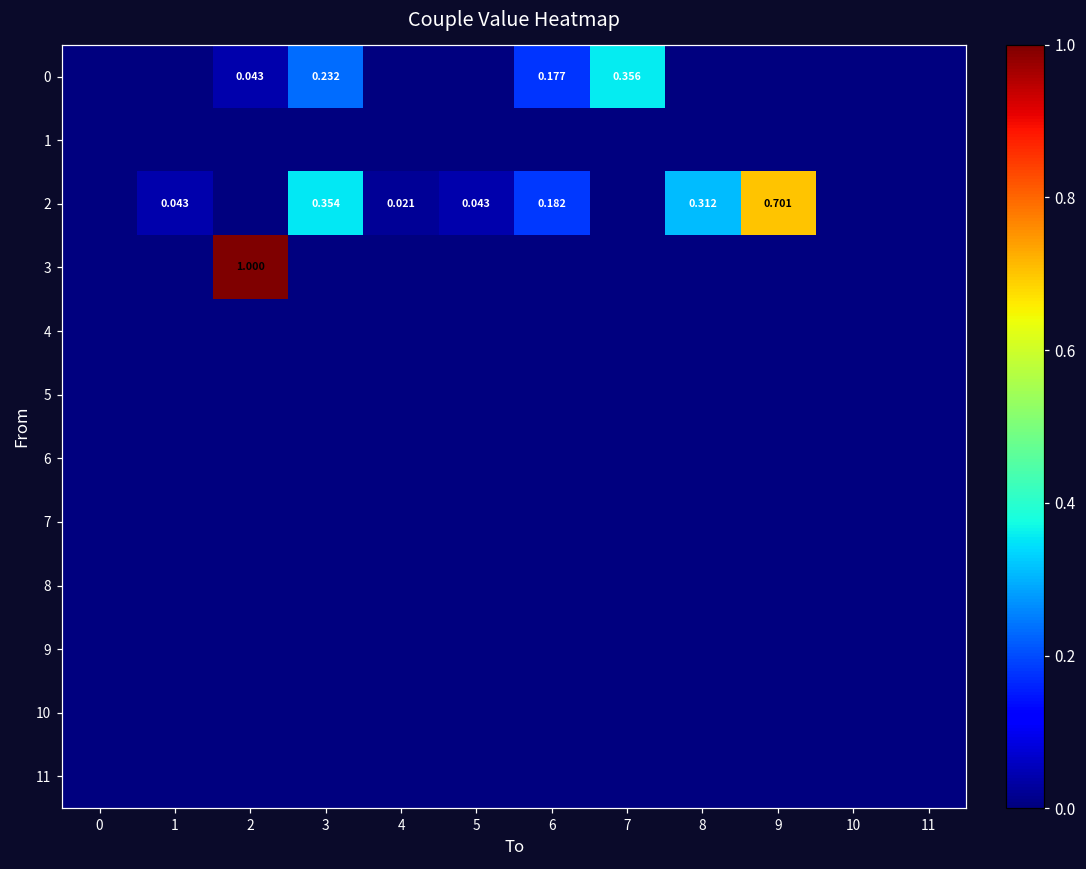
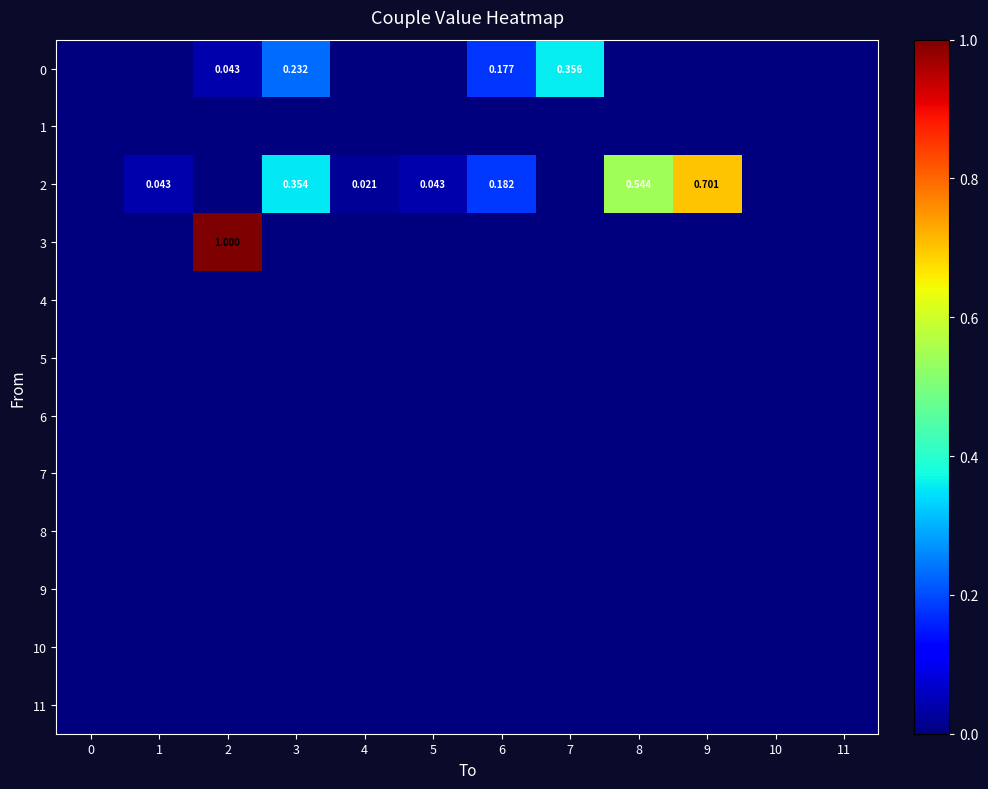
2, 8: 0.312 -> 0.544
